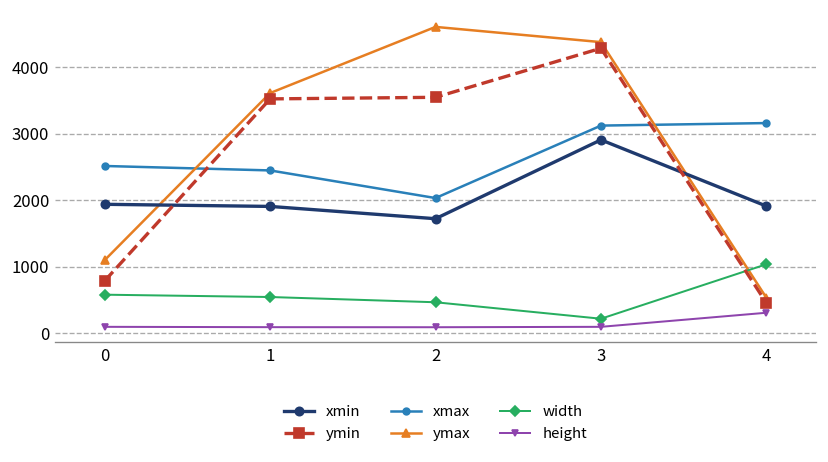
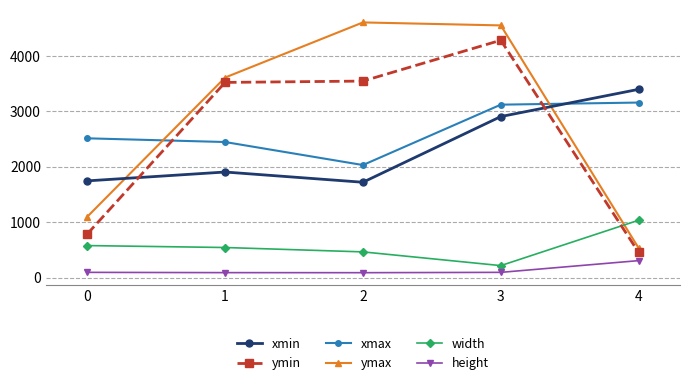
xmin, 0: 1900 -> 1700
ymax, 3: 4400 -> 4600
xmin, 4: 1900 -> 3400
